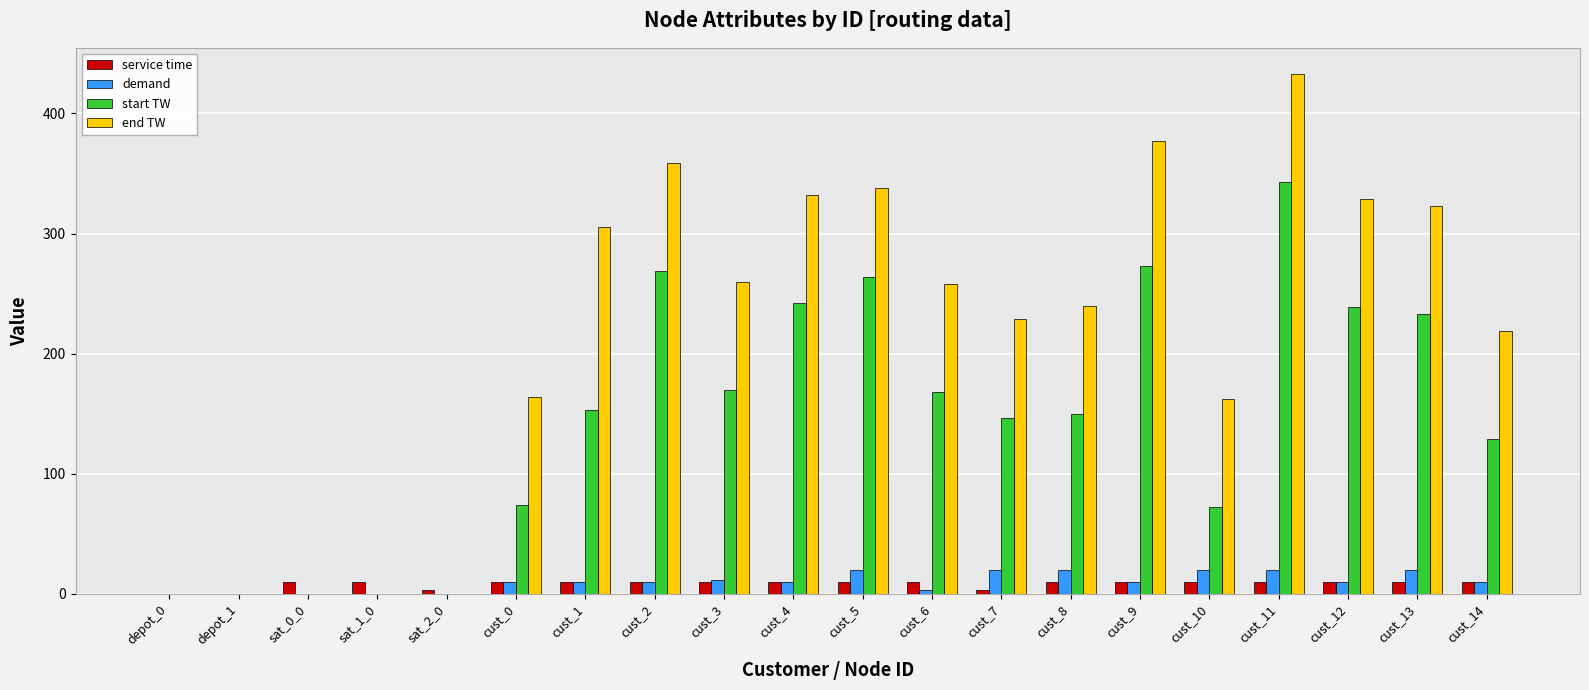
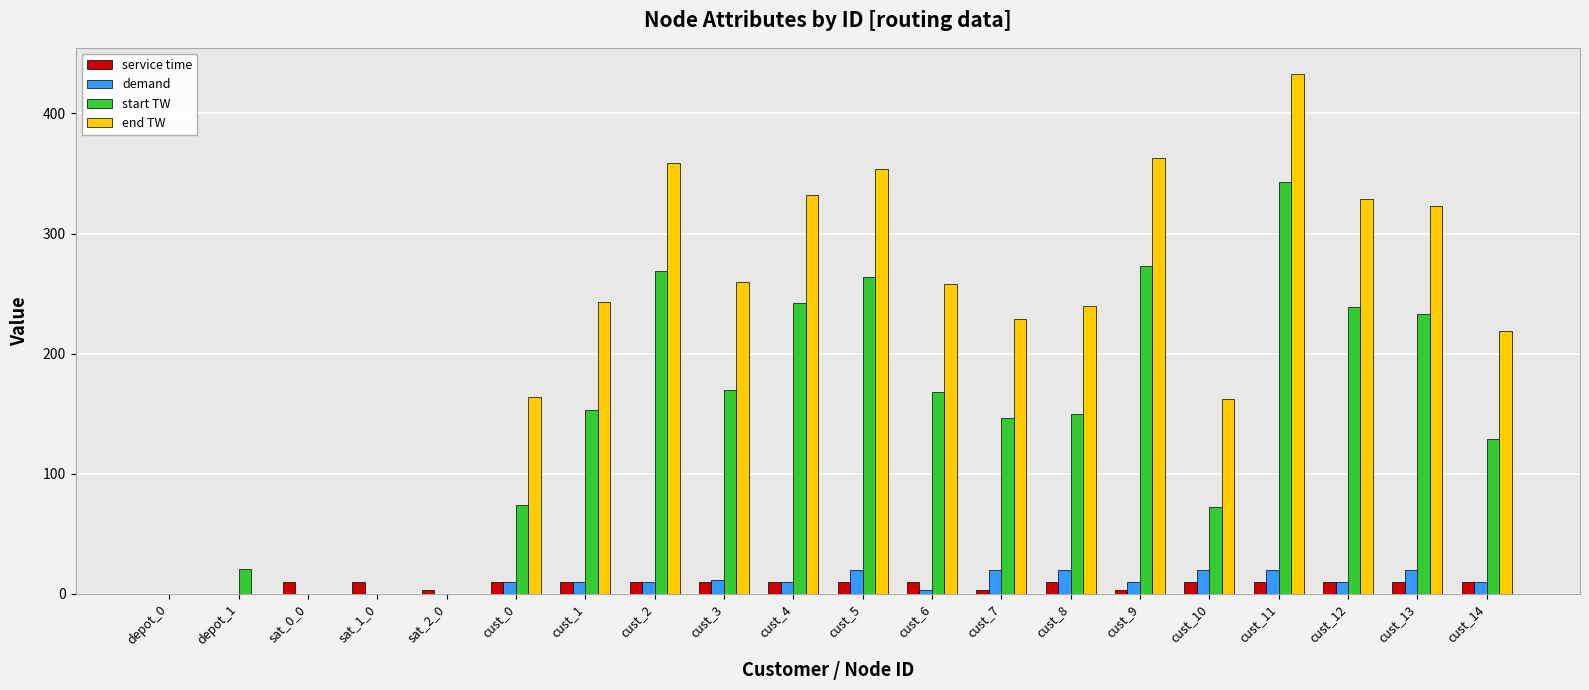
start TW, depot_1: 0 -> 21
end TW, cust_1: 306 -> 243
end TW, cust_5: 338 -> 354
service time, cust_9: 10 -> 3
end TW, cust_9: 377 -> 363
